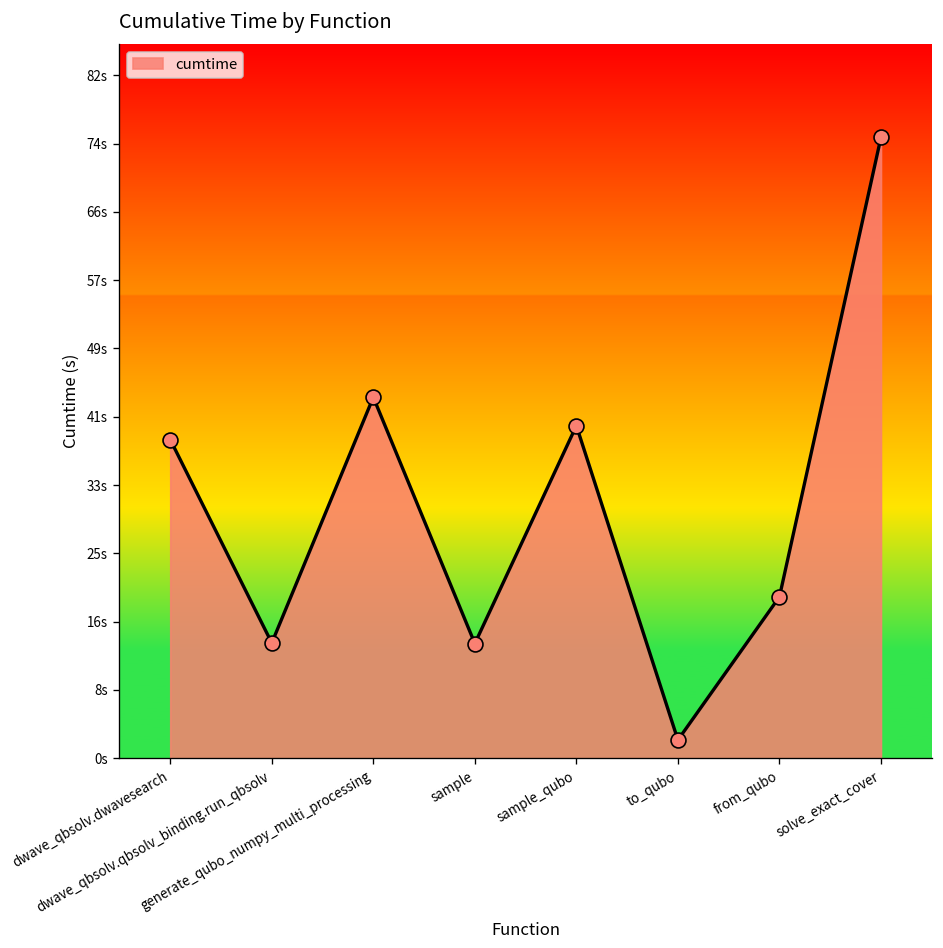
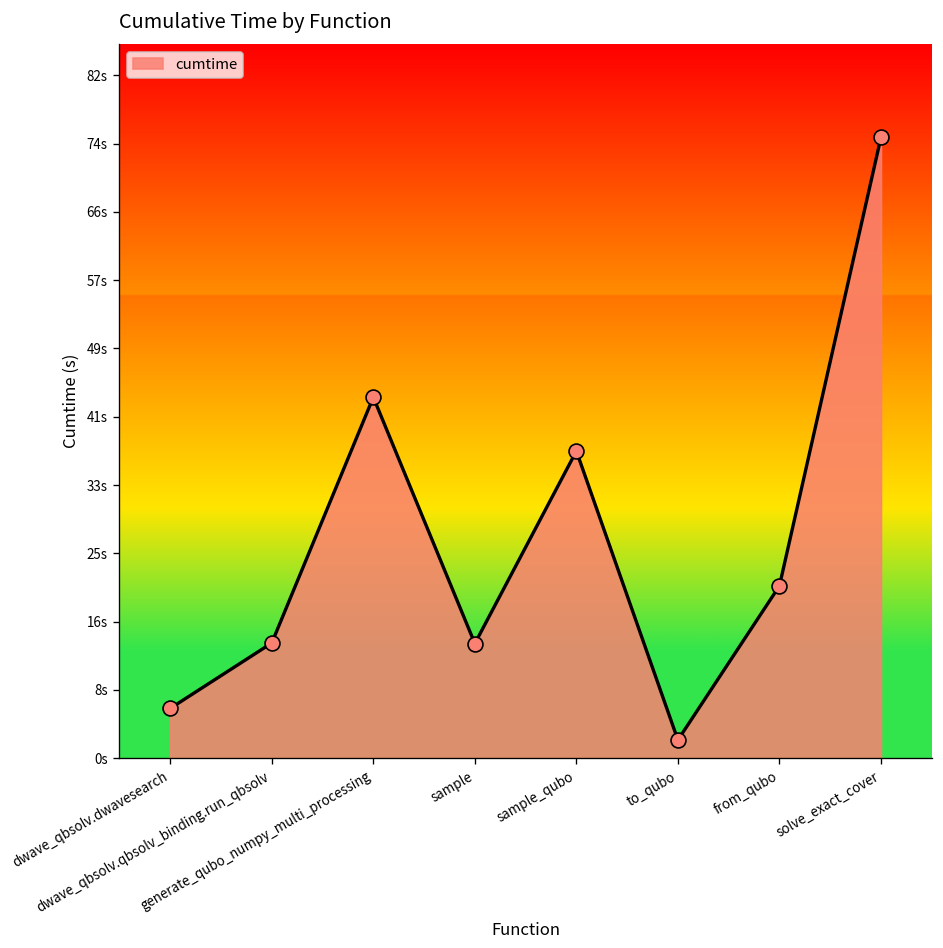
dwave_qbsolv.dwavesearch: 38s -> 6s
sample_qubo: 40s -> 37s
from_qubo: 19s -> 21s
